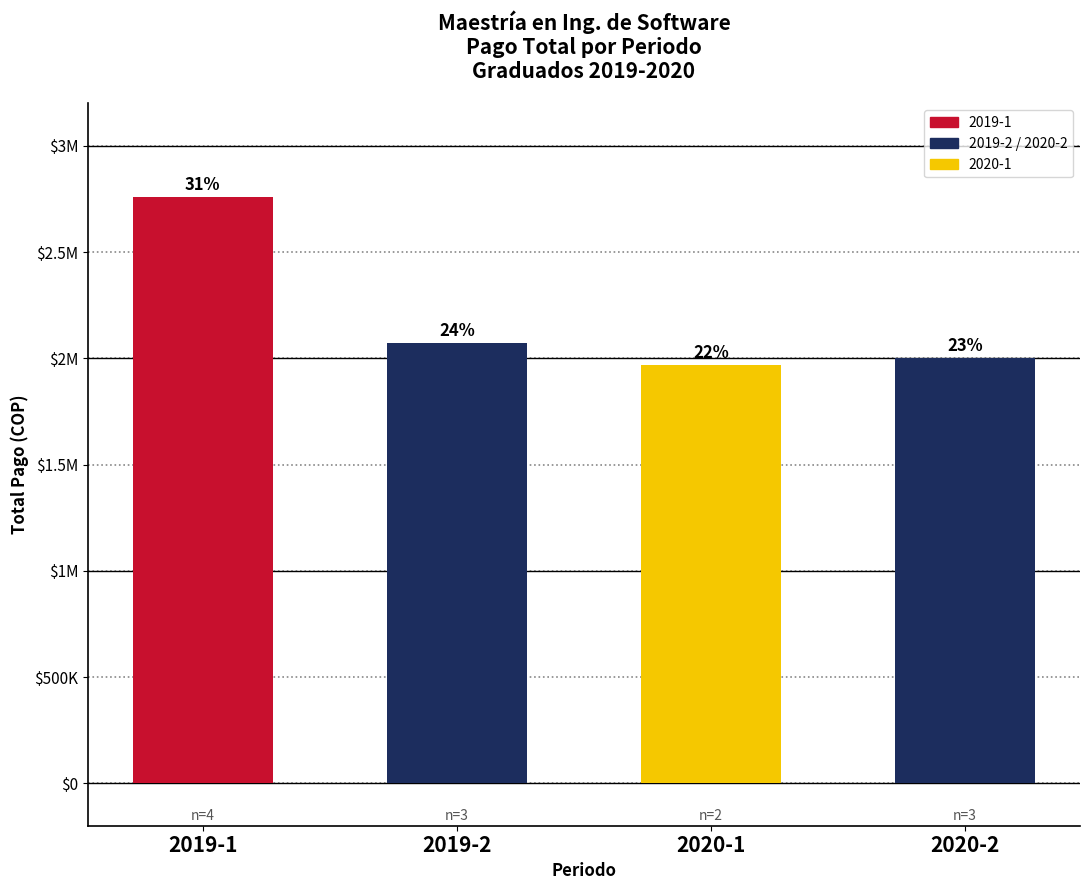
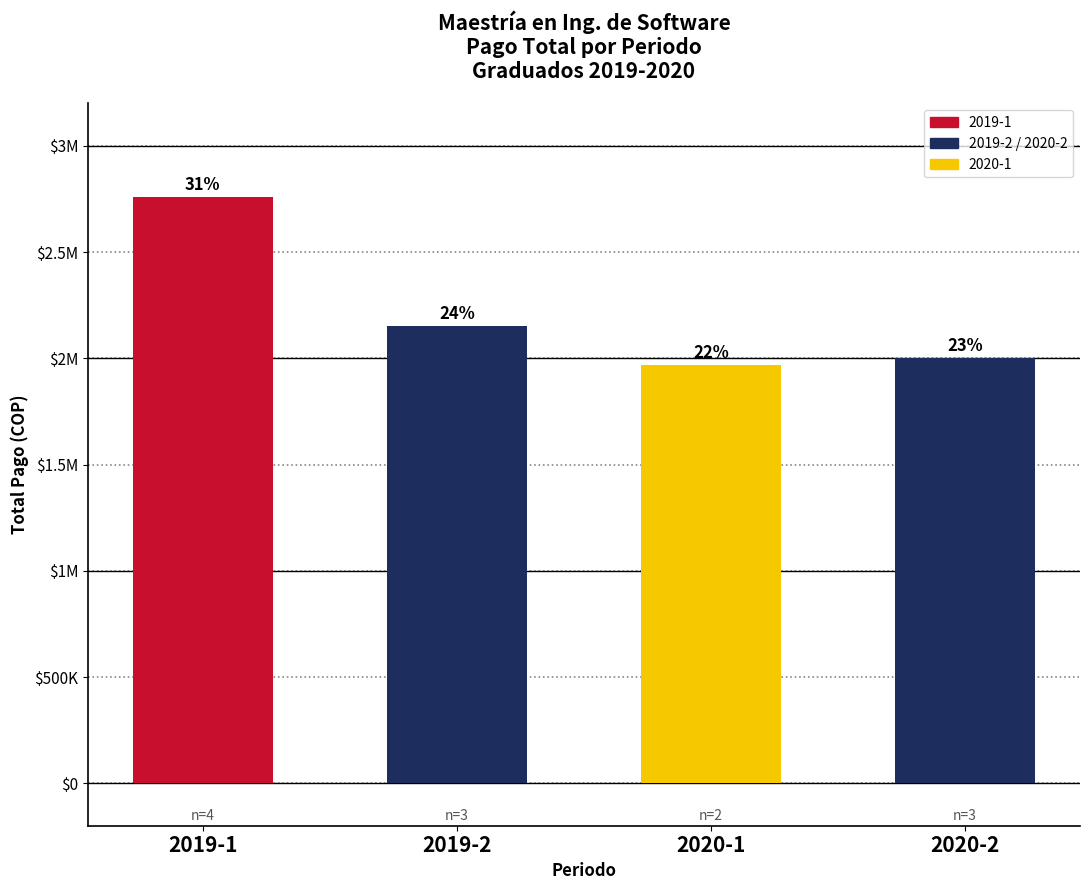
2019-2: $2070000 -> $2150000
